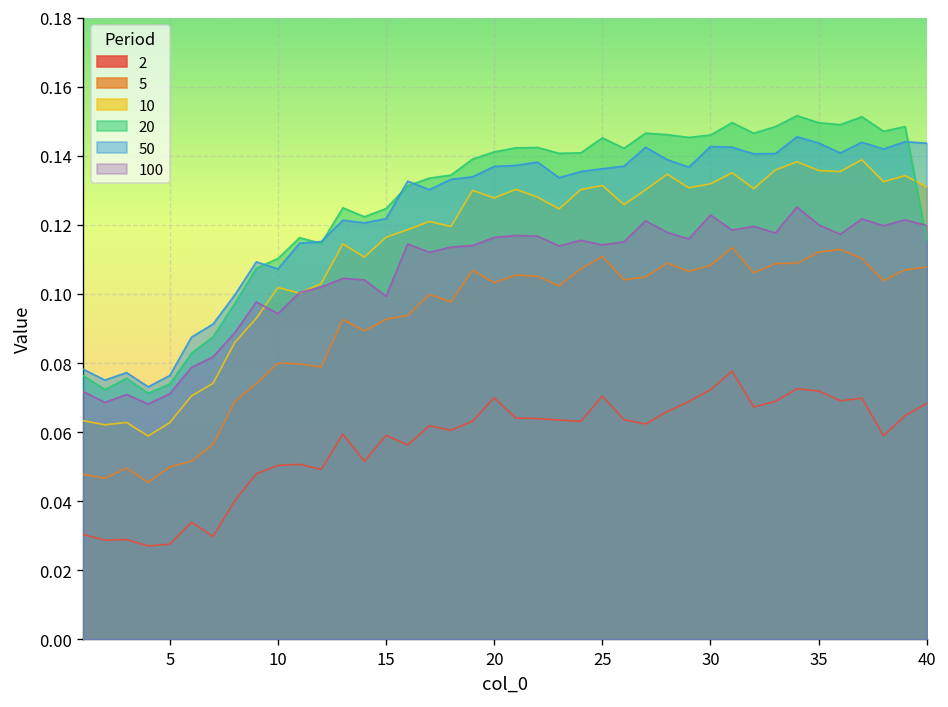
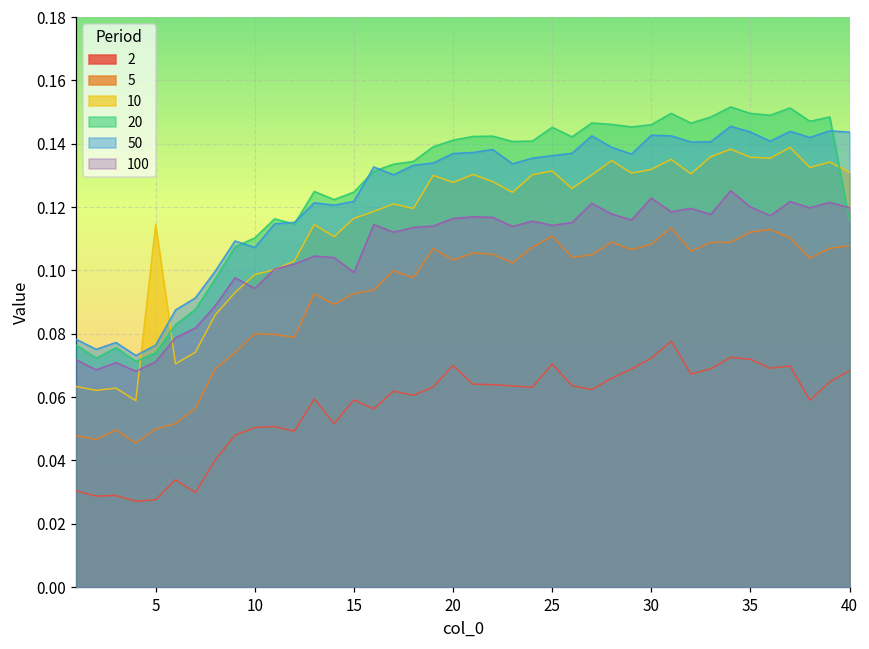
10, 5: 0.063 -> 0.115
10, 10: 0.102 -> 0.099
